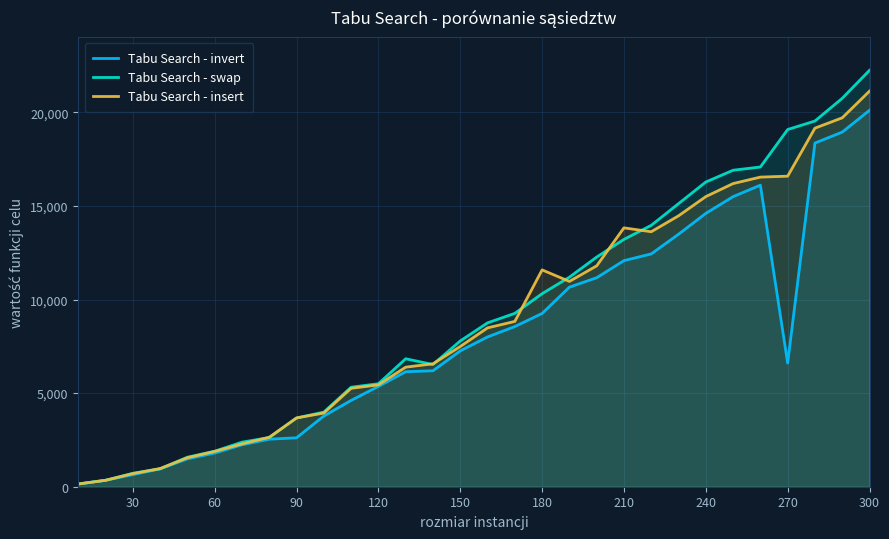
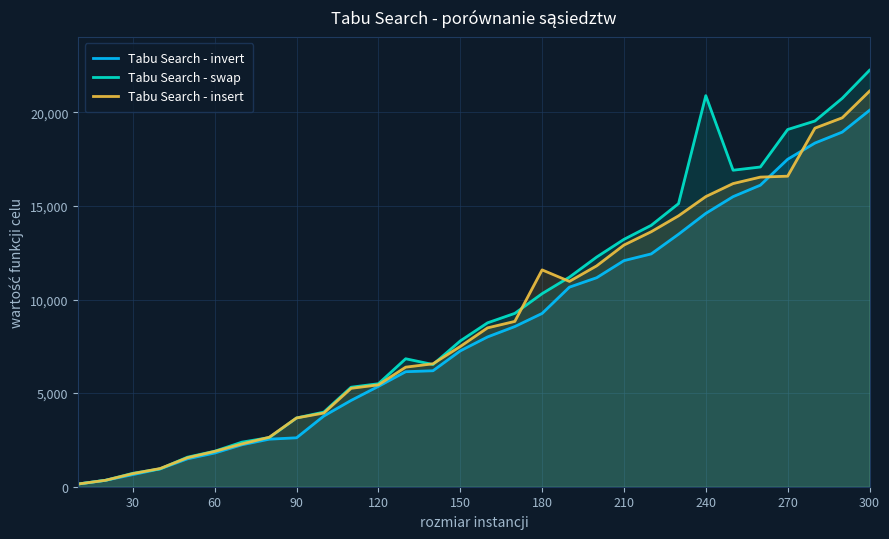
Tabu Search - insert, 210: 13,800 -> 12,900
Tabu Search - swap, 240: 16,300 -> 20,900
Tabu Search - invert, 270: 6,600 -> 17,500
